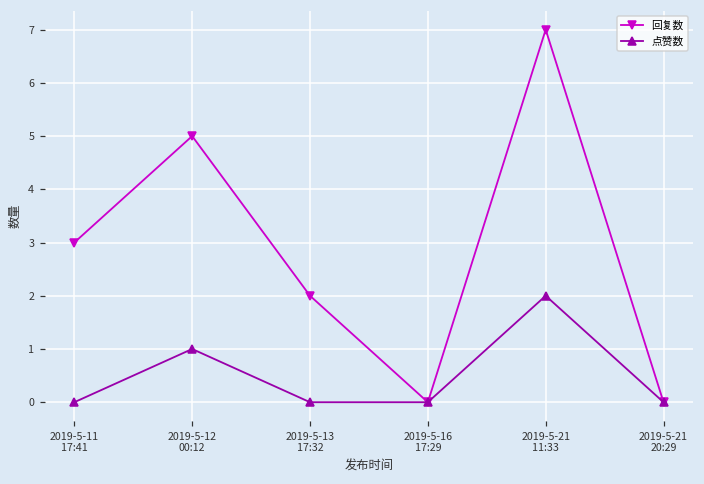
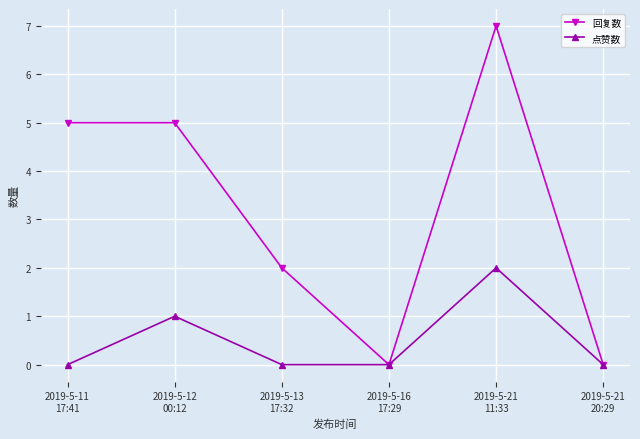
回复数, 2019-5-11 17:41: 3 -> 5
